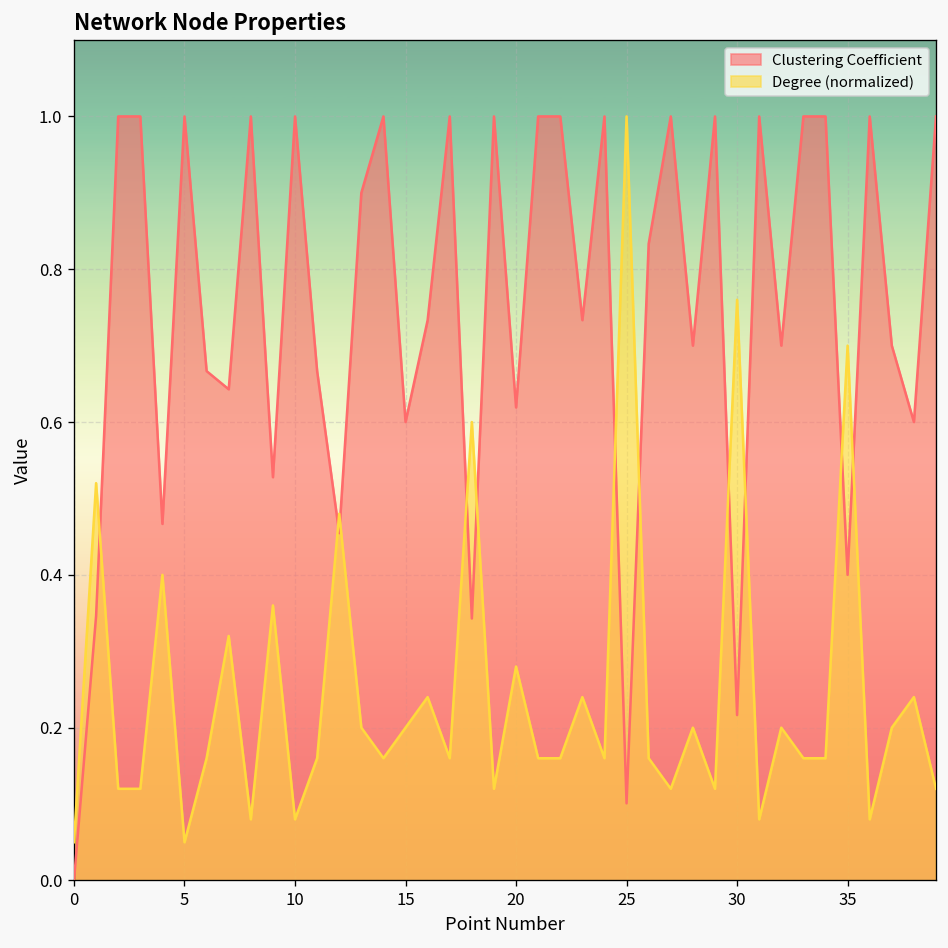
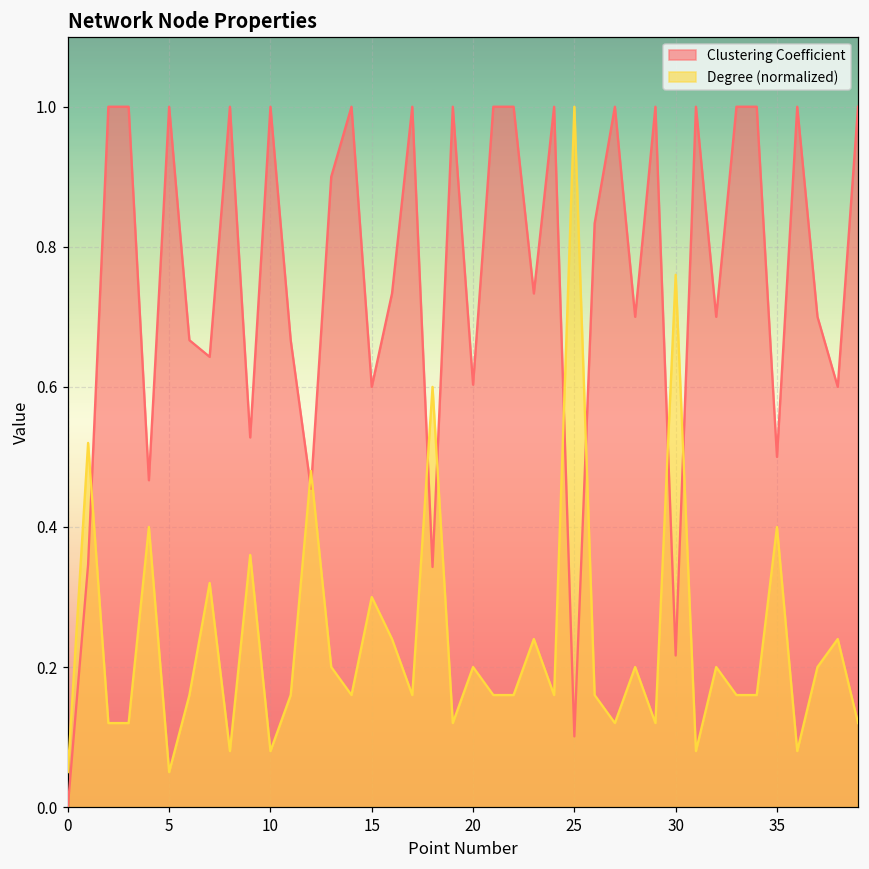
Degree (normalized), 15: 0.2 -> 0.3
Clustering Coefficient, 20: 0.62 -> 0.60
Degree (normalized), 20: 0.28 -> 0.20
Clustering Coefficient, 35: 0.4 -> 0.5
Degree (normalized), 35: 0.7 -> 0.4
